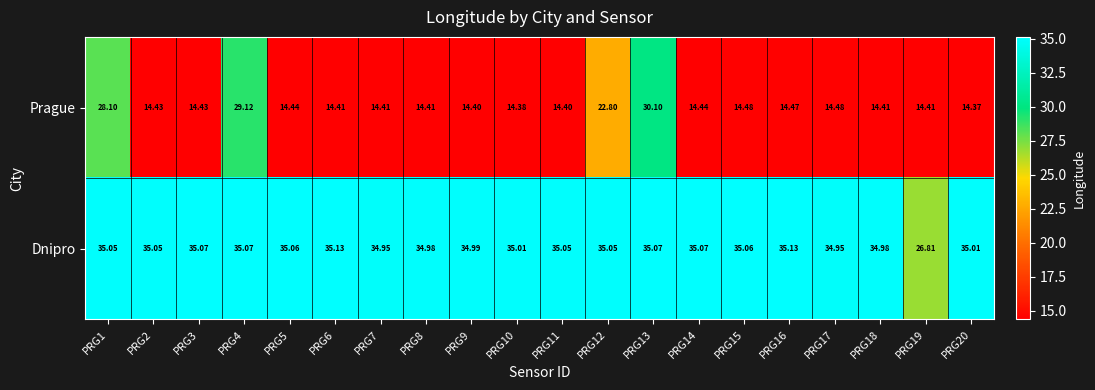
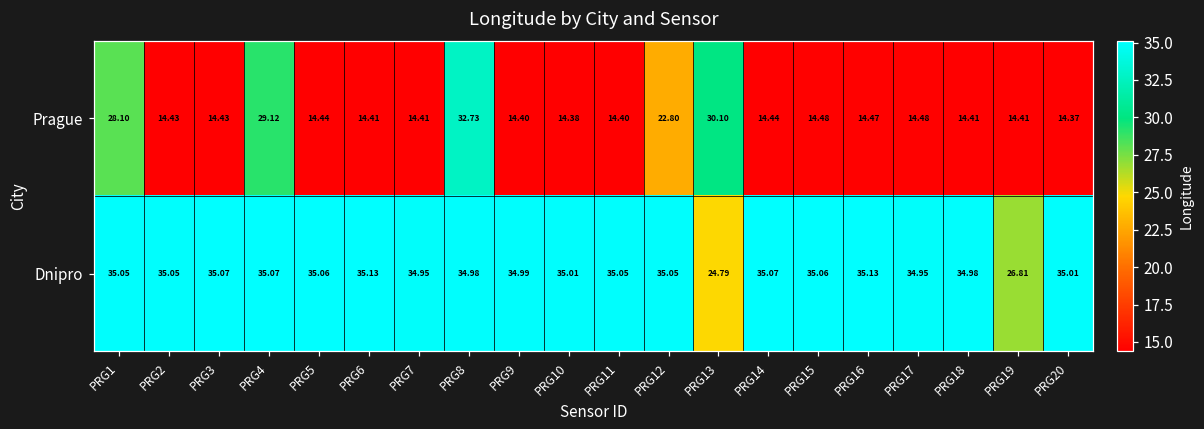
Prague, PRG8: 14.41 -> 32.73
Dnipro, PRG13: 35.07 -> 24.79
